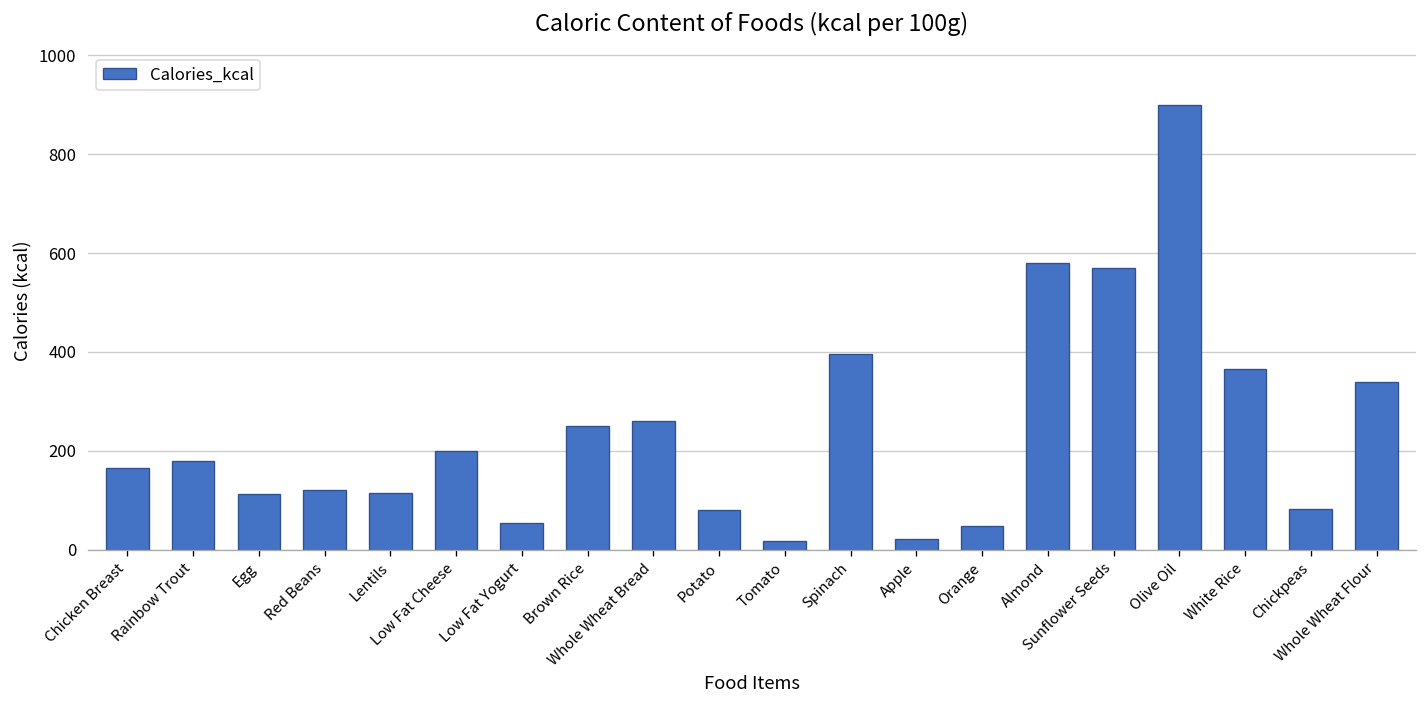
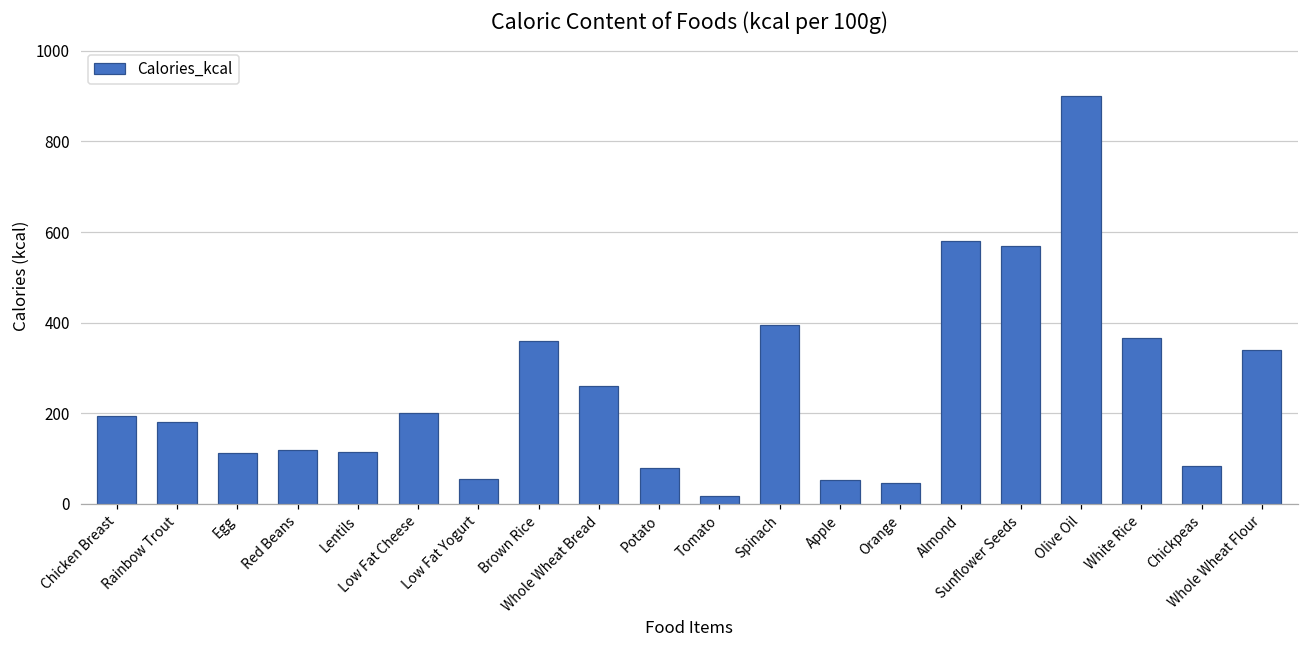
Chicken Breast: 170 -> 190
Brown Rice: 250 -> 360
Apple: 20 -> 50
